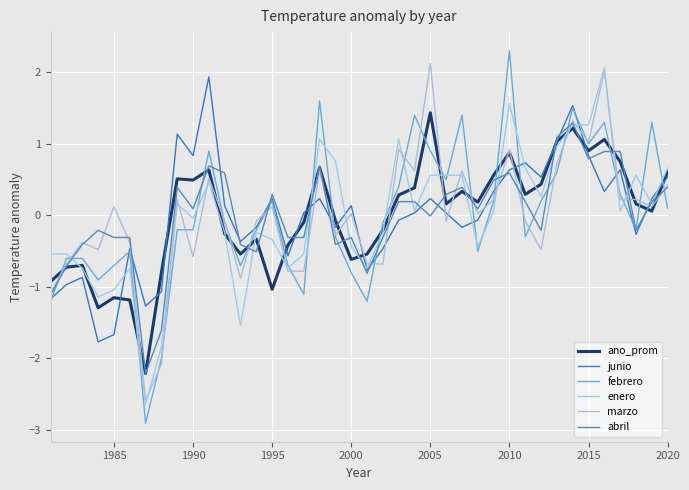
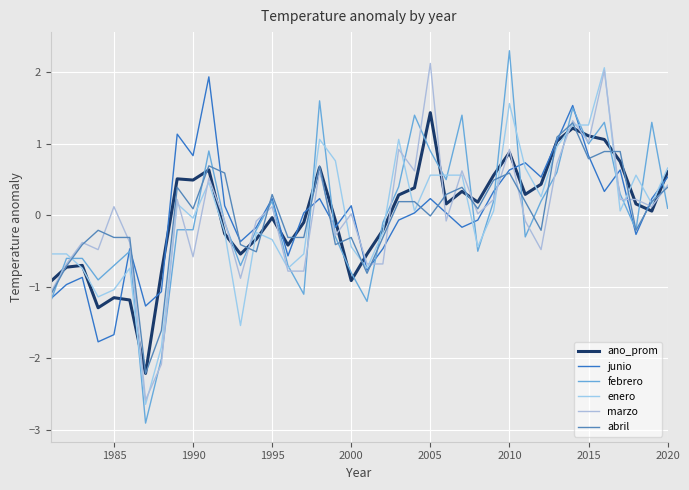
ano_prom, 1995: -1.0 -> 0.0
ano_prom, 2000: -0.6 -> -0.9
ano_prom, 2015: 0.9 -> 1.1
